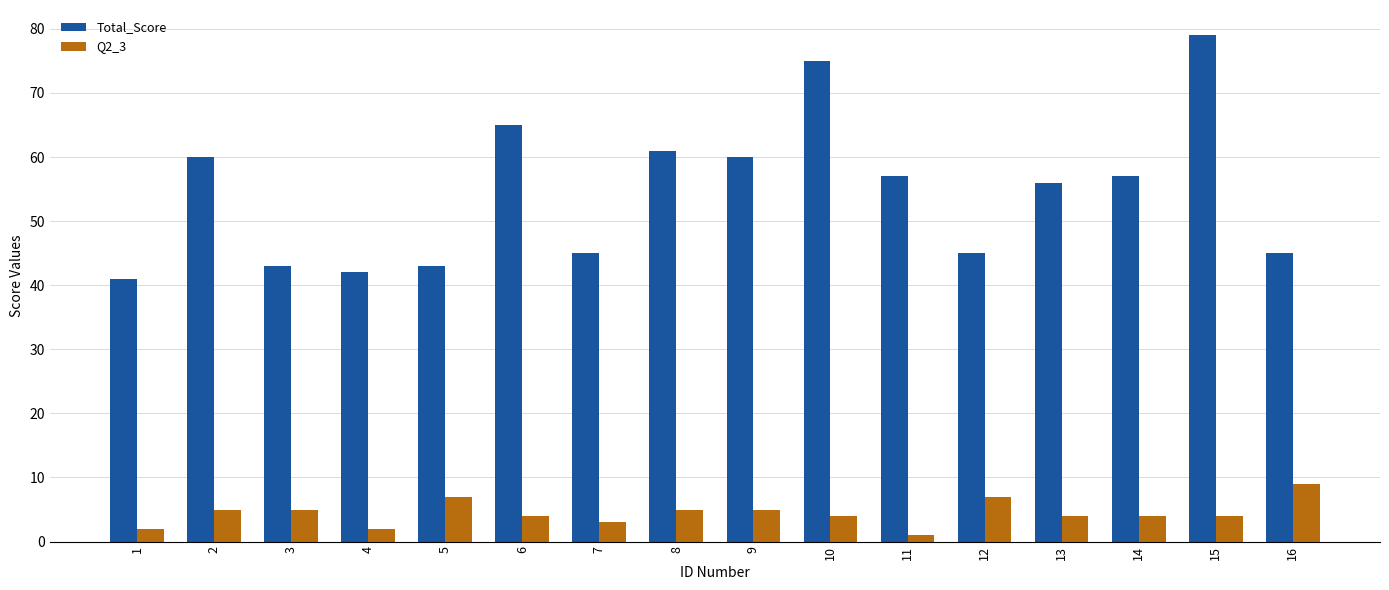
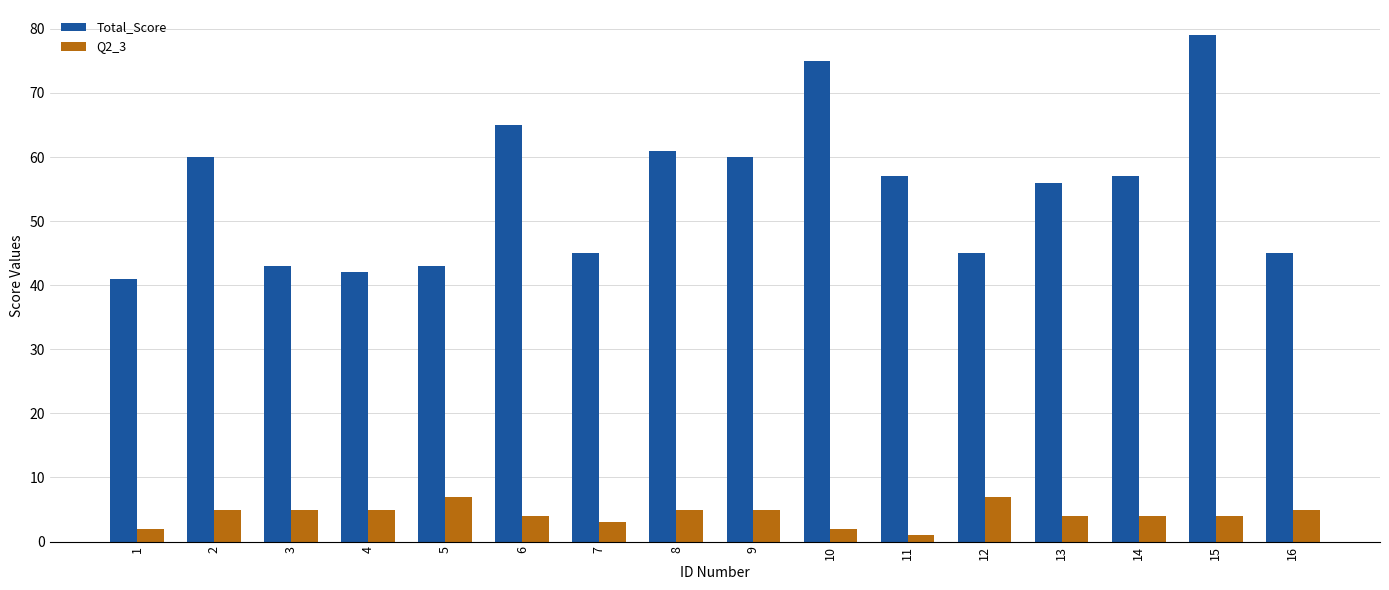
Q2_3, 4: 2 -> 5
Q2_3, 10: 4 -> 2
Q2_3, 16: 9 -> 5
